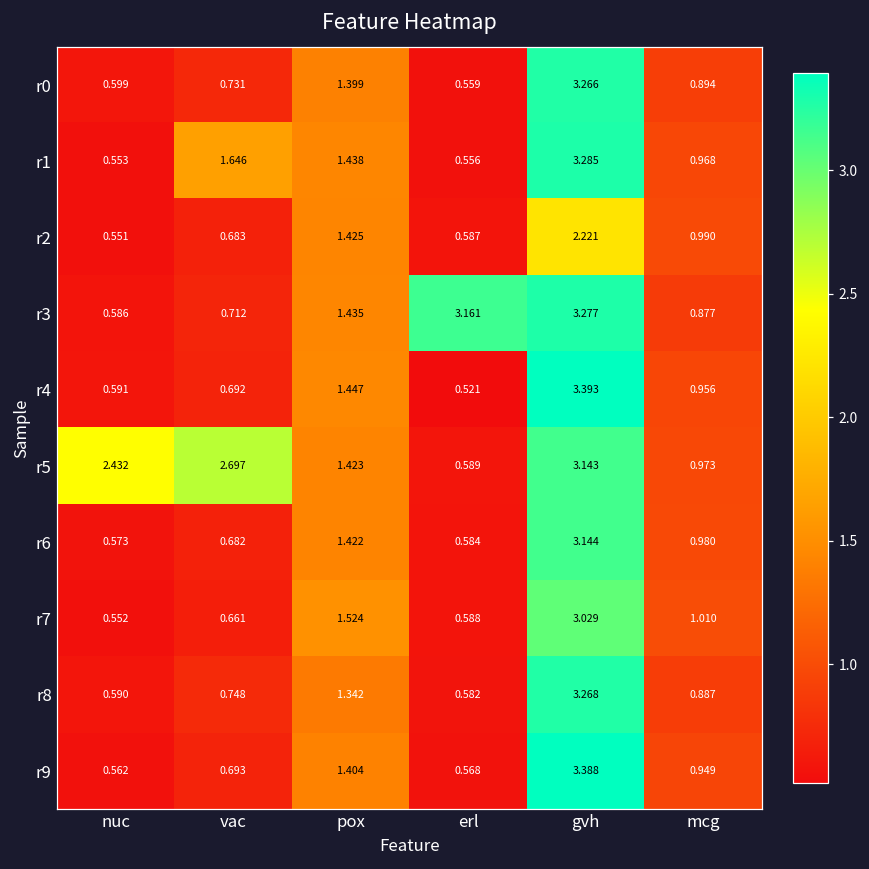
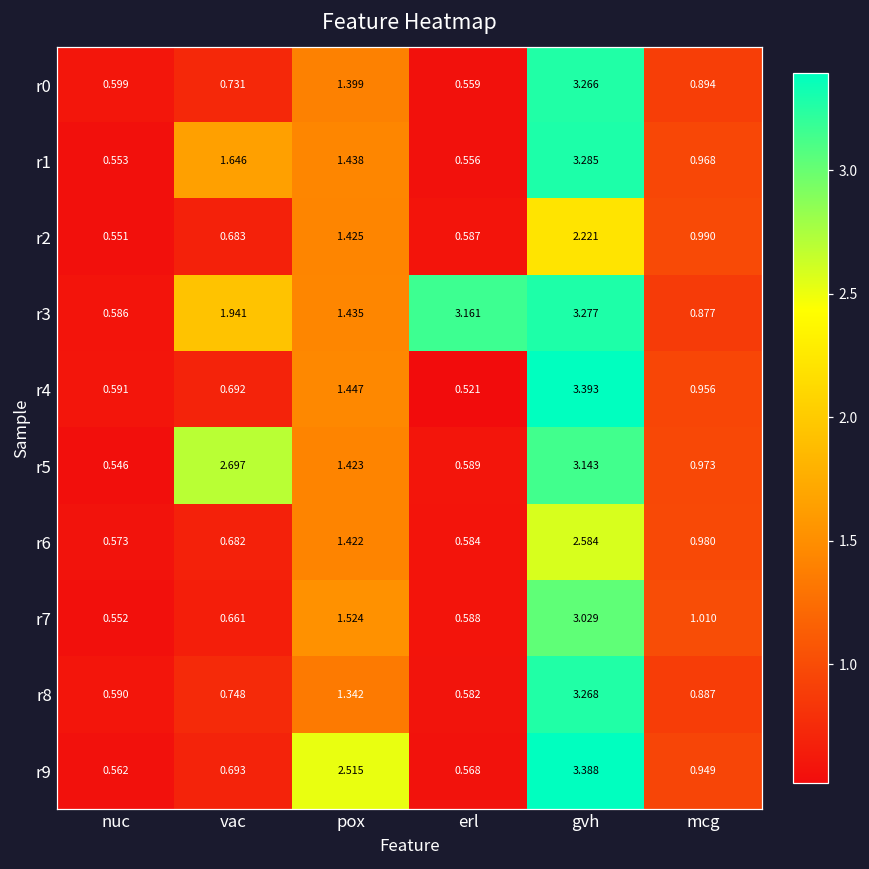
r3, vac: 0.712 -> 1.941
r5, nuc: 2.432 -> 0.546
r6, gvh: 3.144 -> 2.584
r9, pox: 1.404 -> 2.515
